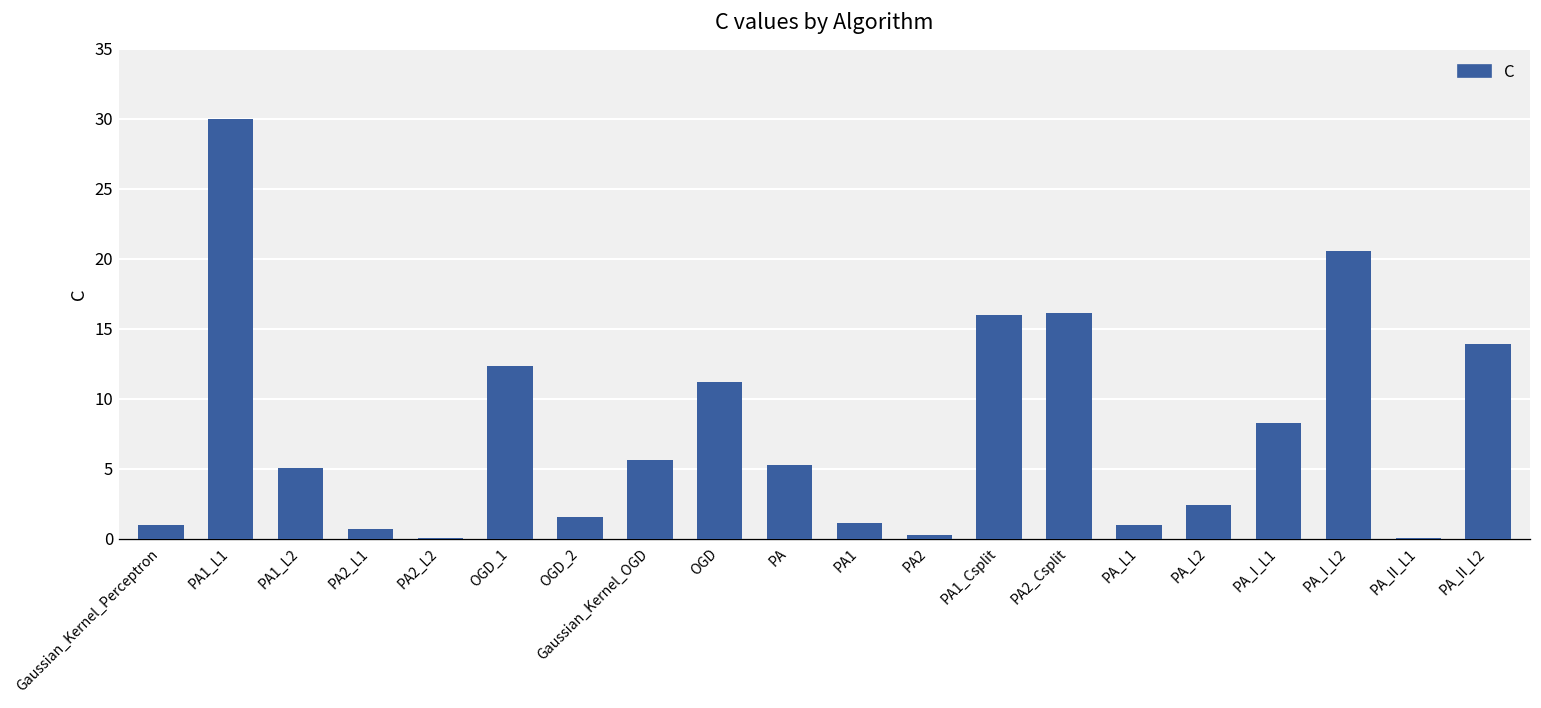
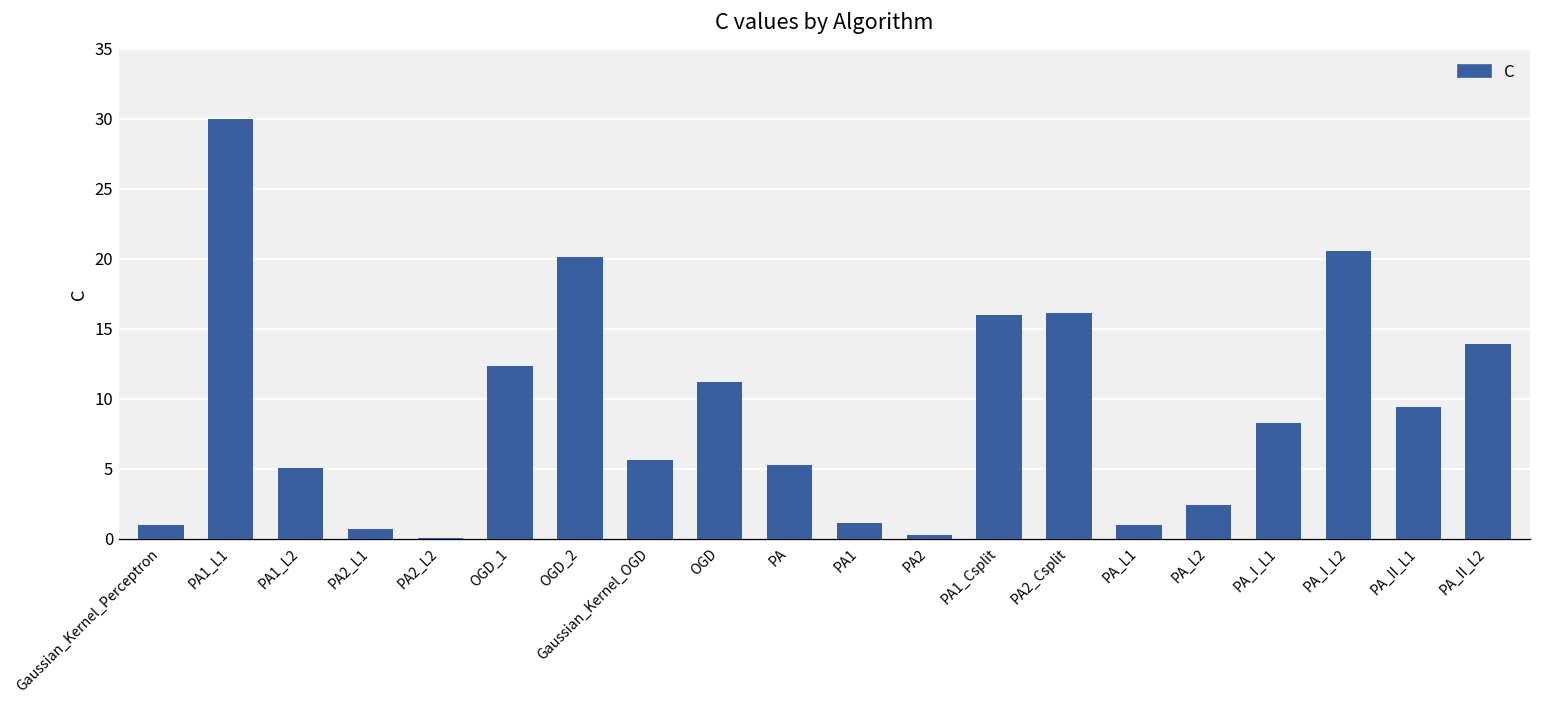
OGD_2: 1.6 -> 20.2
PA_II_L1: 0.1 -> 9.4
